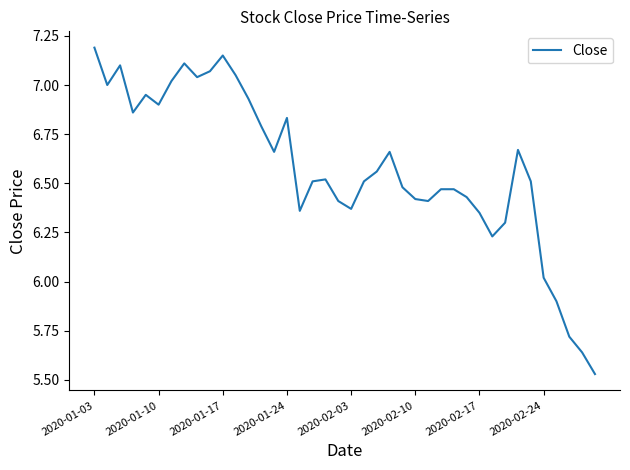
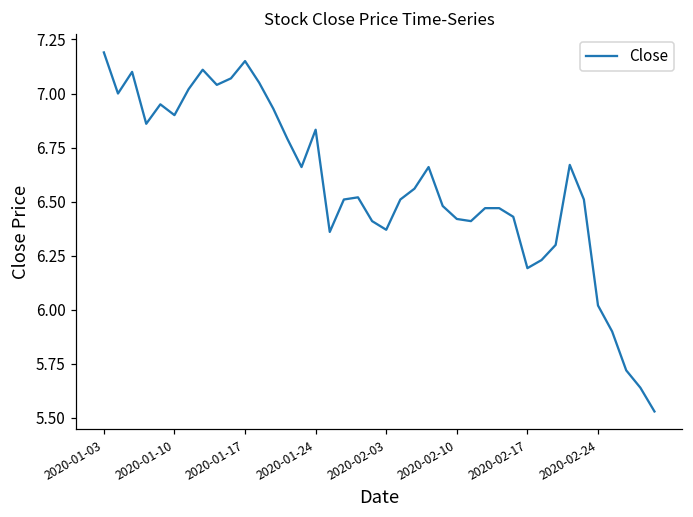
2020-02-17: 6.35 -> 6.19
